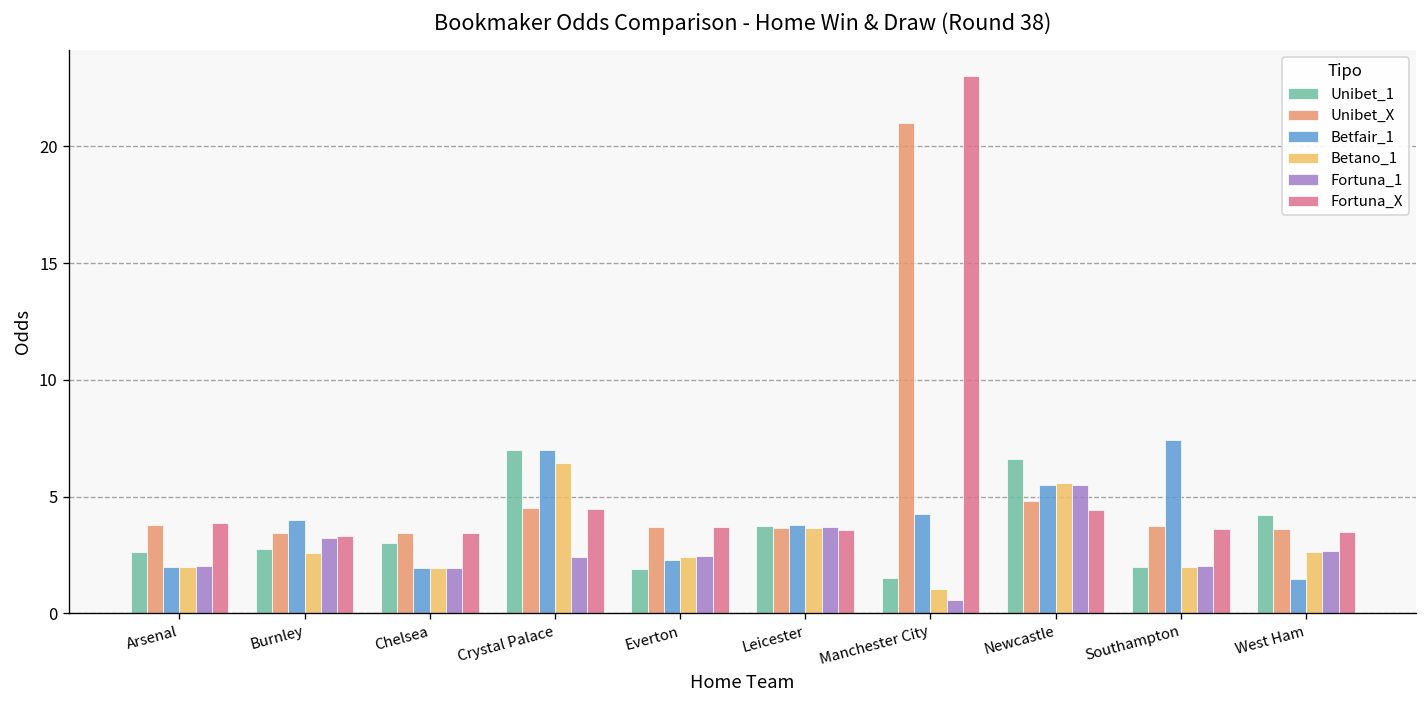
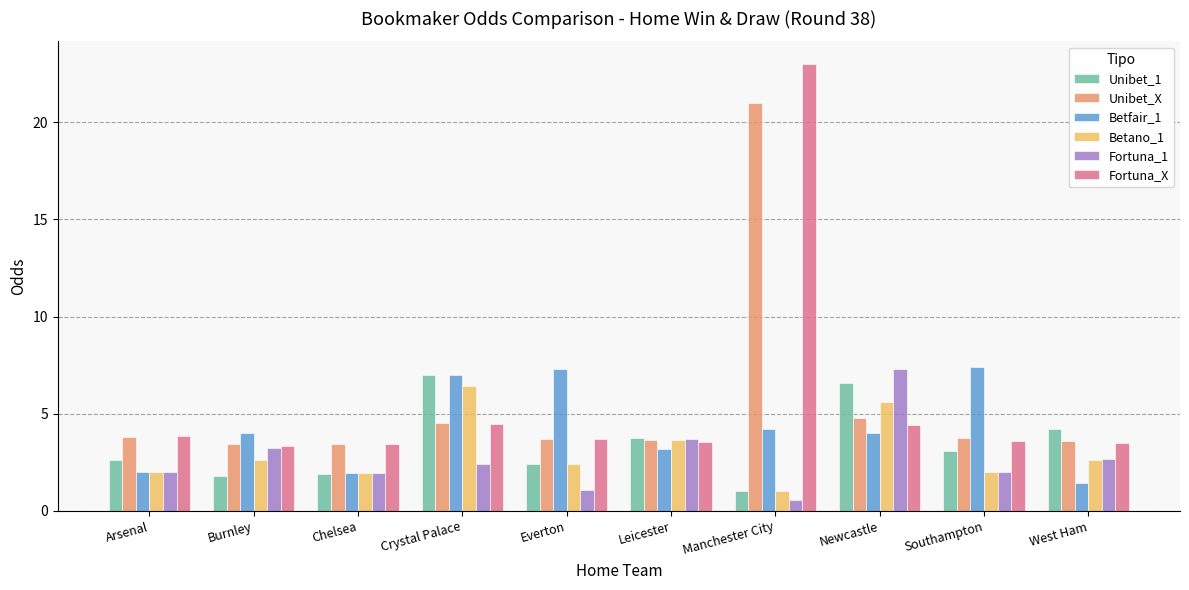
Unibet_1, Burnley: 2.8 -> 1.8
Unibet_1, Chelsea: 3.0 -> 1.9
Unibet_1, Everton: 1.9 -> 2.4
Betfair_1, Everton: 2.3 -> 7.3
Fortuna_1, Everton: 2.5 -> 1.1
Betfair_1, Leicester: 3.8 -> 3.2
Unibet_1, Manchester City: 1.5 -> 1.1
Betfair_1, Newcastle: 5.5 -> 4.0
Fortuna_1, Newcastle: 5.5 -> 7.3
Unibet_1, Southampton: 2.0 -> 3.1
